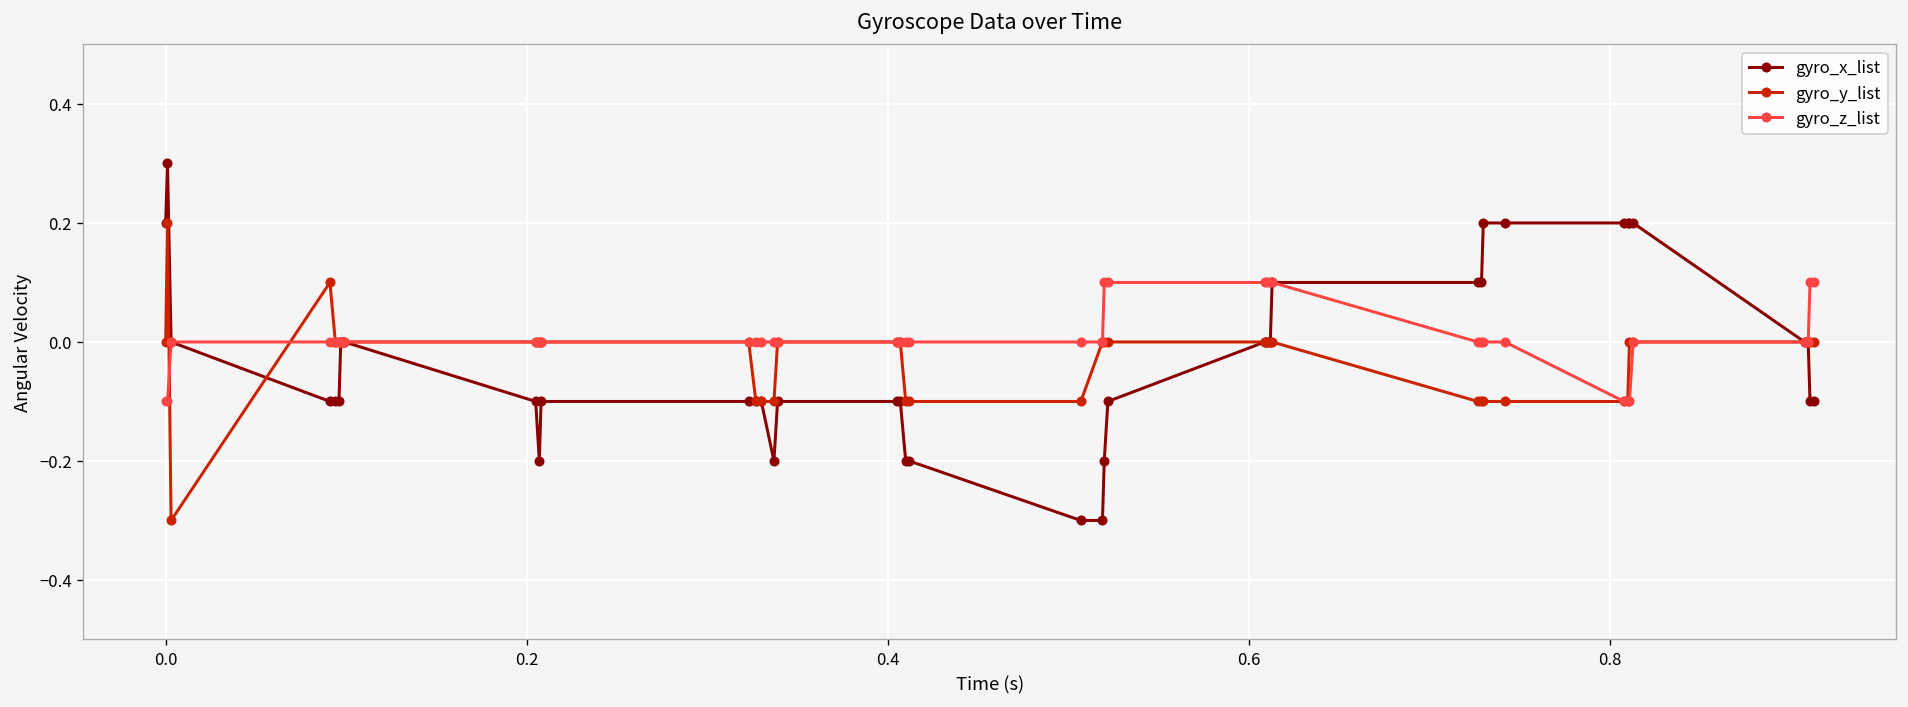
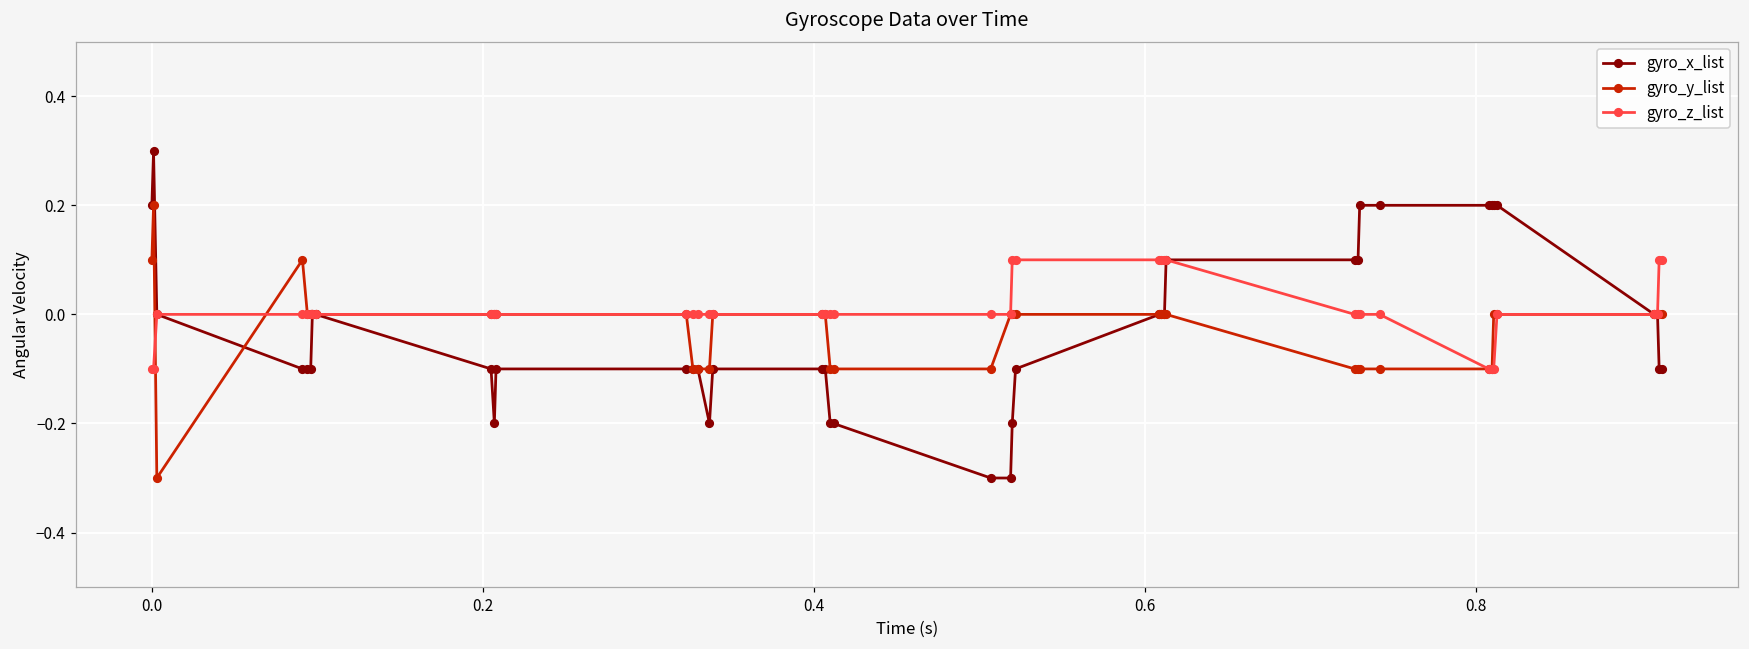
gyro_y_list, 0.0: 0.0 -> 0.1
